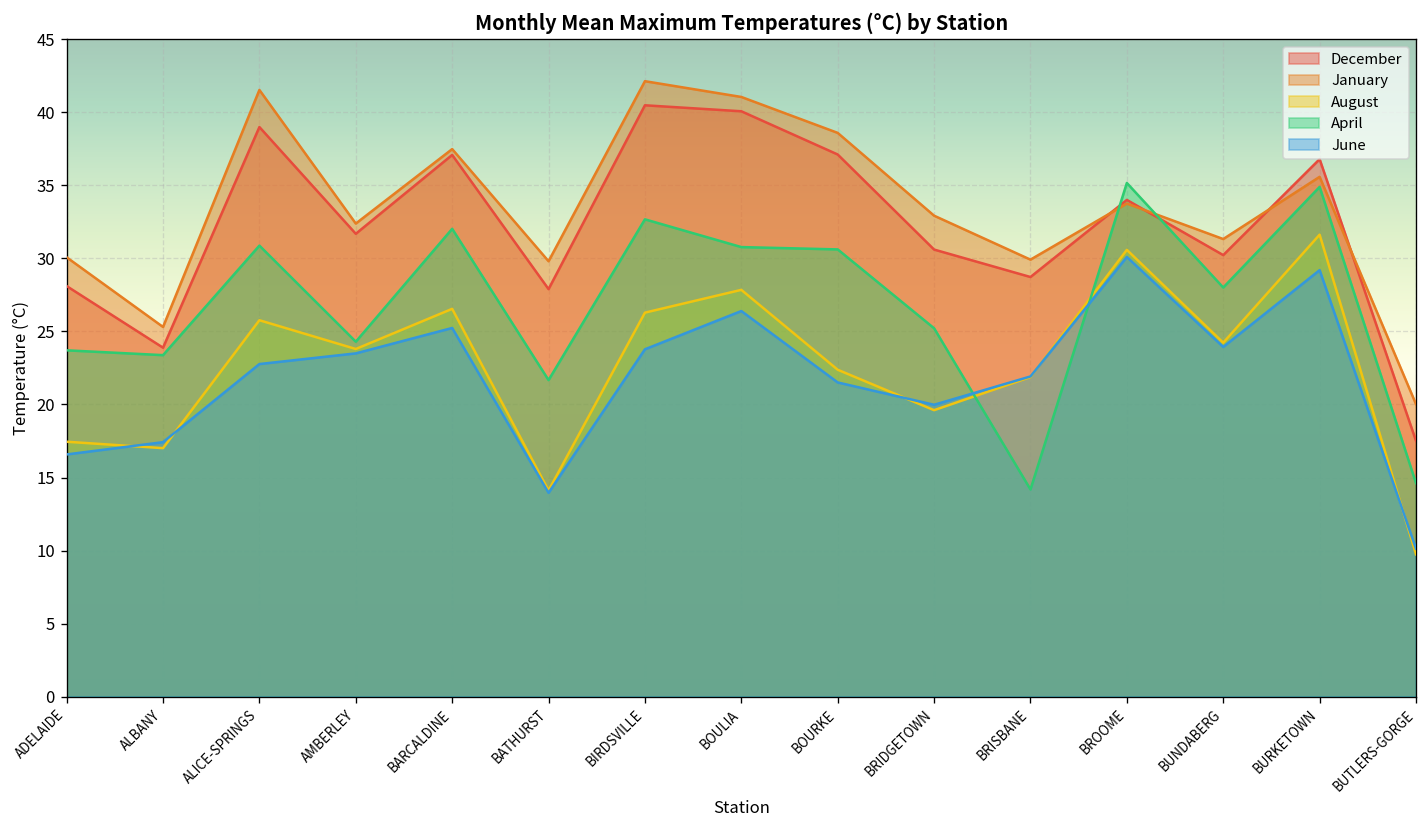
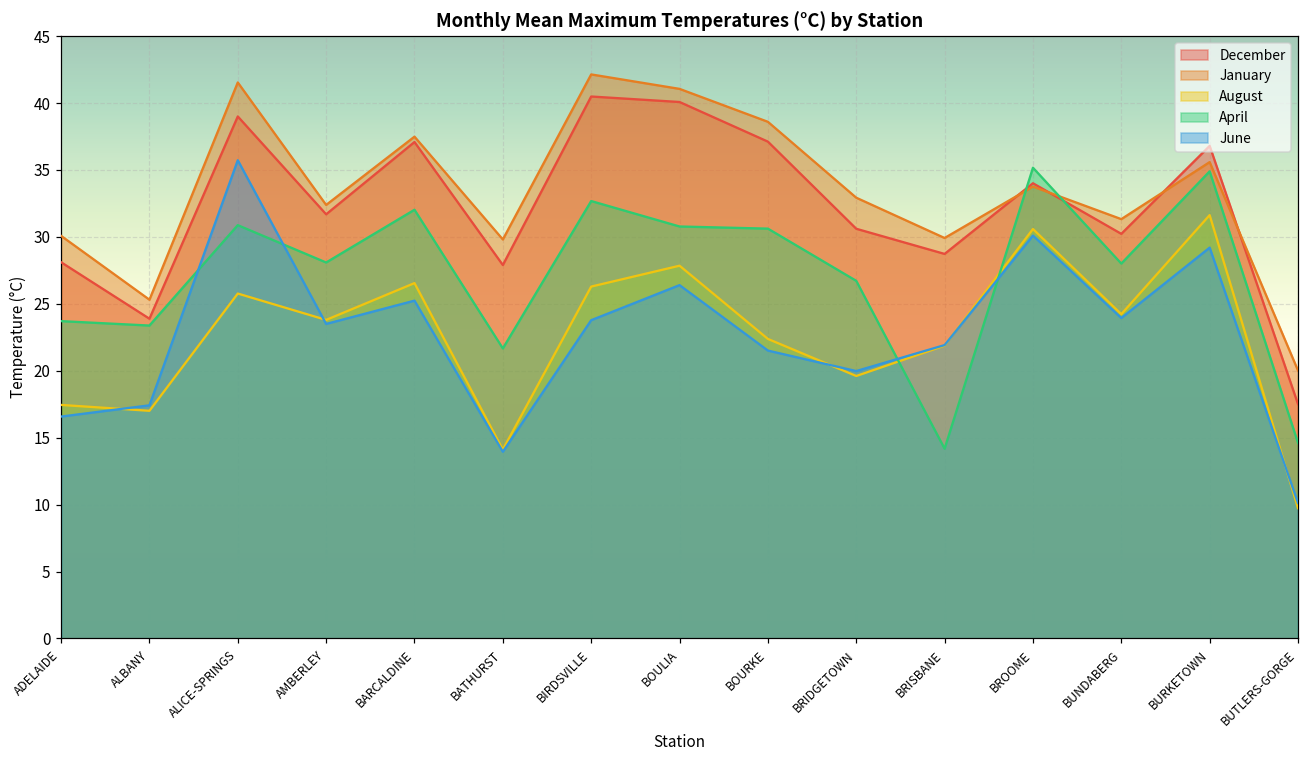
June, ALICE-SPRINGS: 22.8 -> 35.7
April, AMBERLEY: 24.3 -> 28.1
April, BRIDGETOWN: 25.2 -> 26.7
